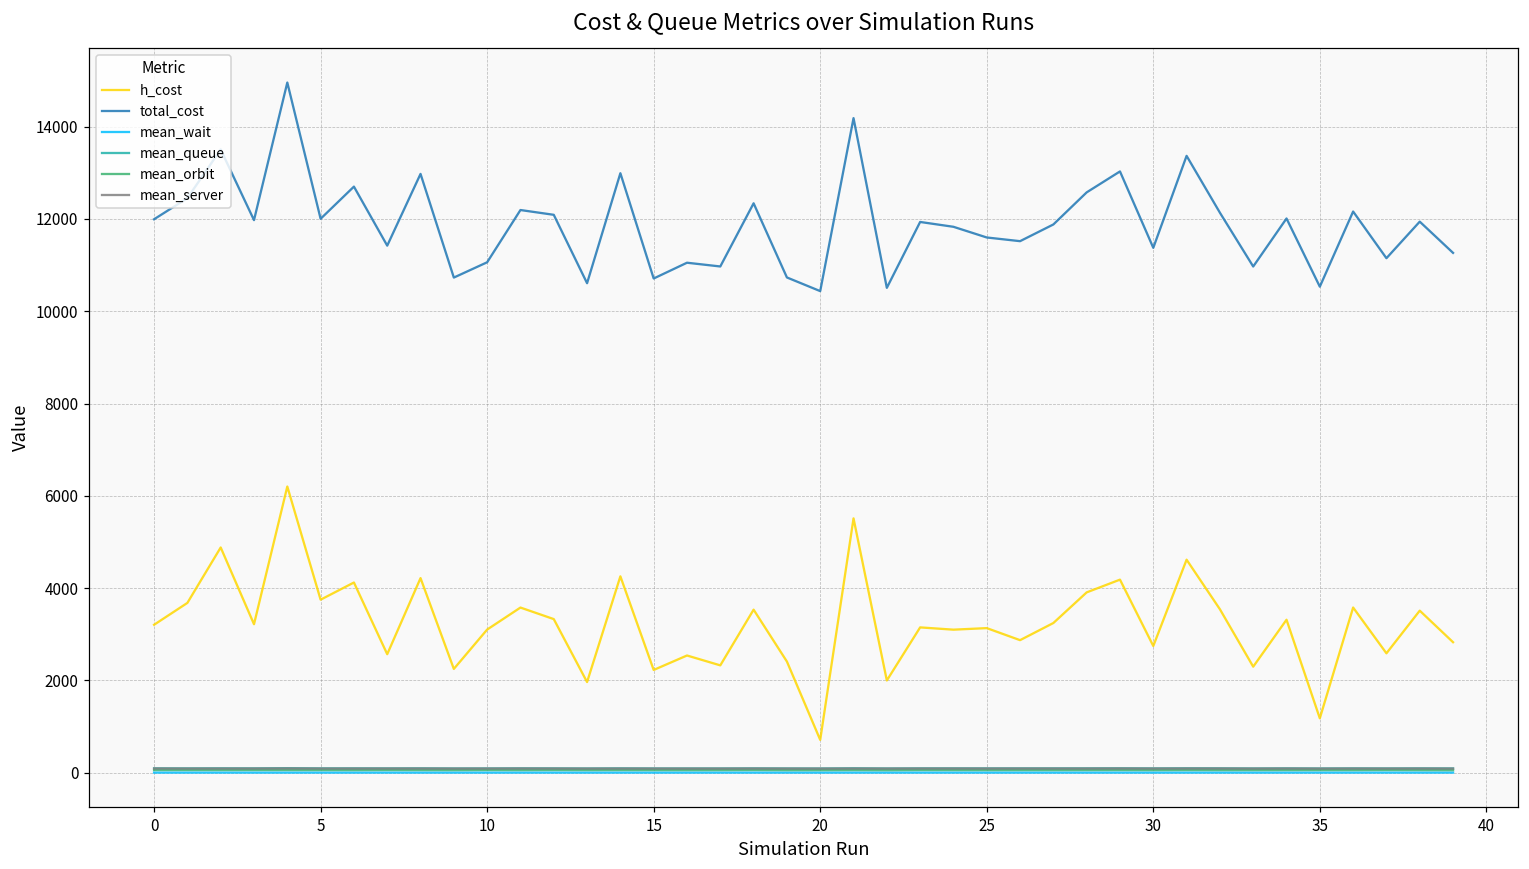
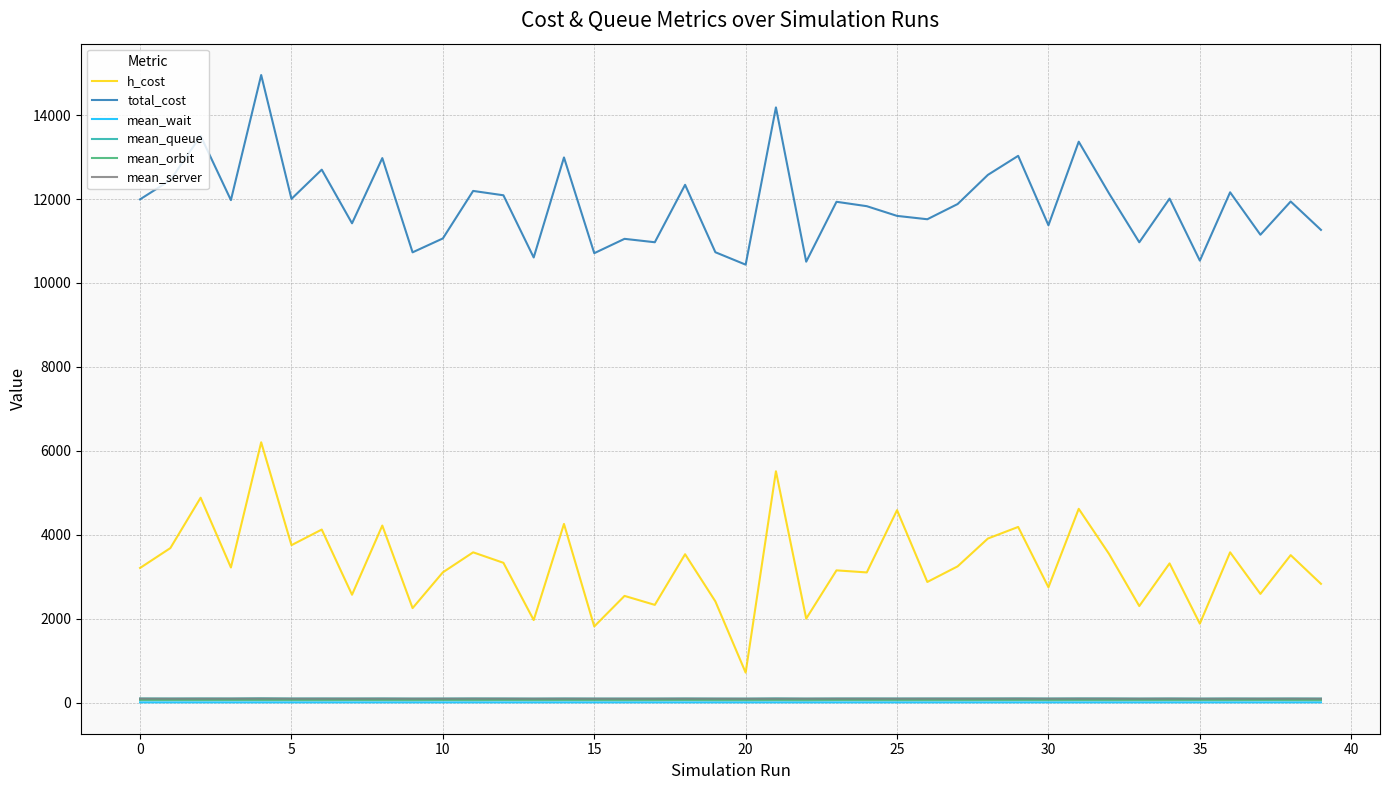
h_cost, 15: 2200 -> 1800
h_cost, 25: 3100 -> 4600
h_cost, 35: 1200 -> 1900
